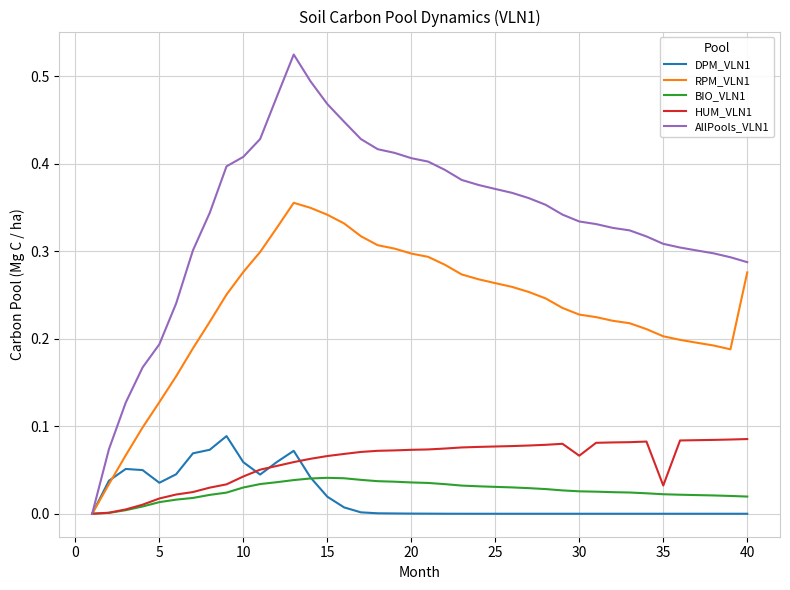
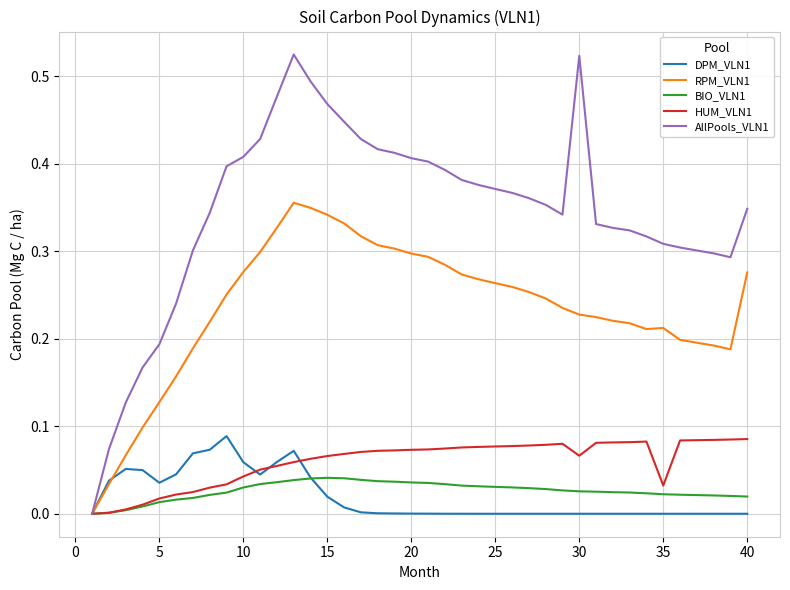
AllPools_VLN1, 30: 0.33 -> 0.52
RPM_VLN1, 35: 0.20 -> 0.21
AllPools_VLN1, 40: 0.29 -> 0.35
